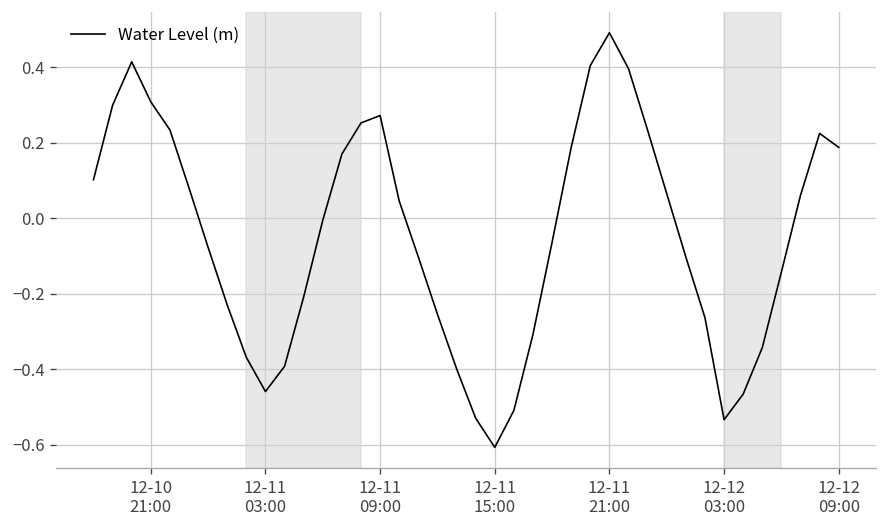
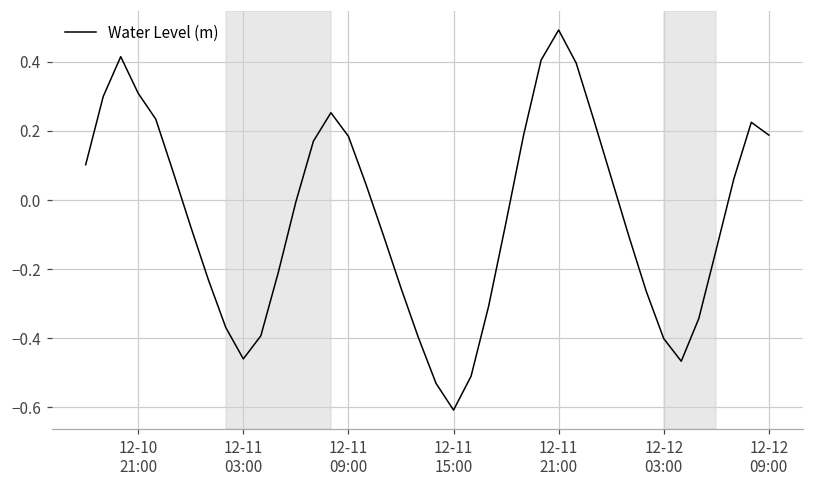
12-11 09:00: 0.27 -> 0.18
12-12 03:00: -0.53 -> -0.40
